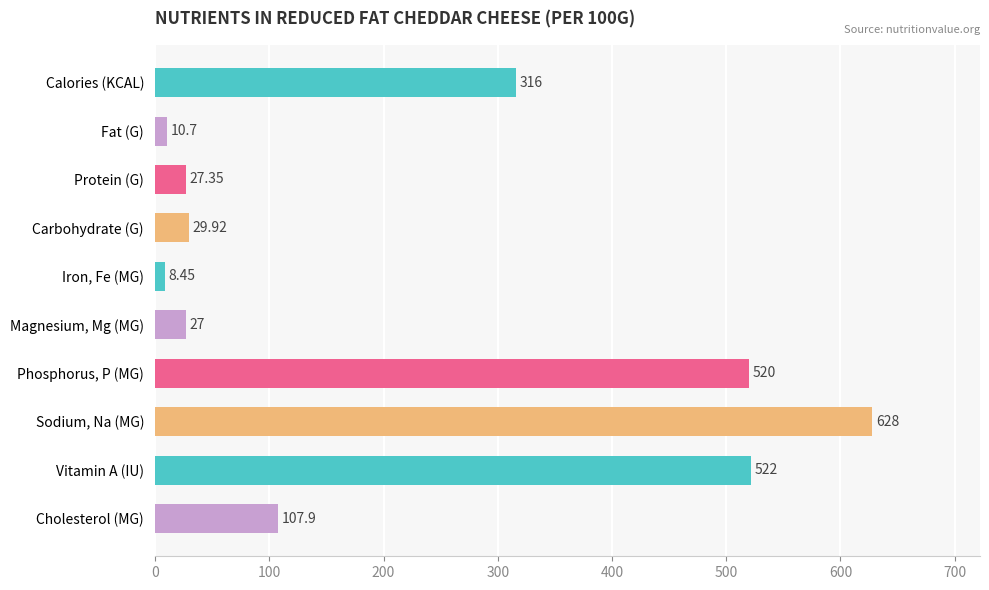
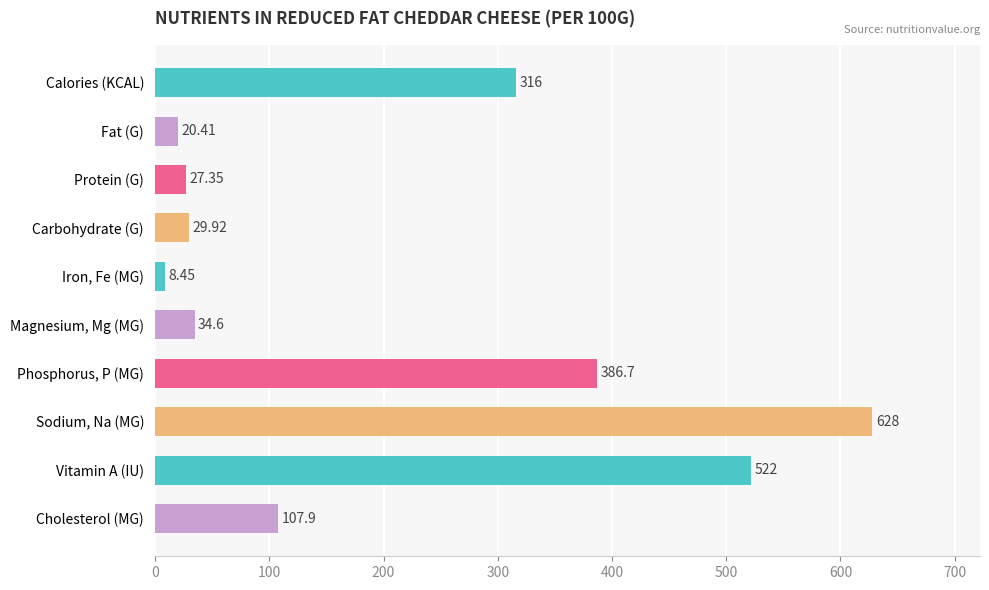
Fat (G): 10.7 -> 20.41
Magnesium, Mg (MG): 27 -> 34.6
Phosphorus, P (MG): 520 -> 386.7
